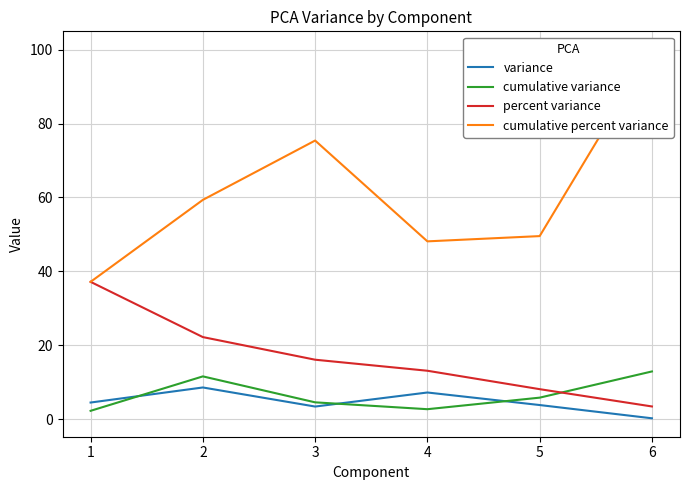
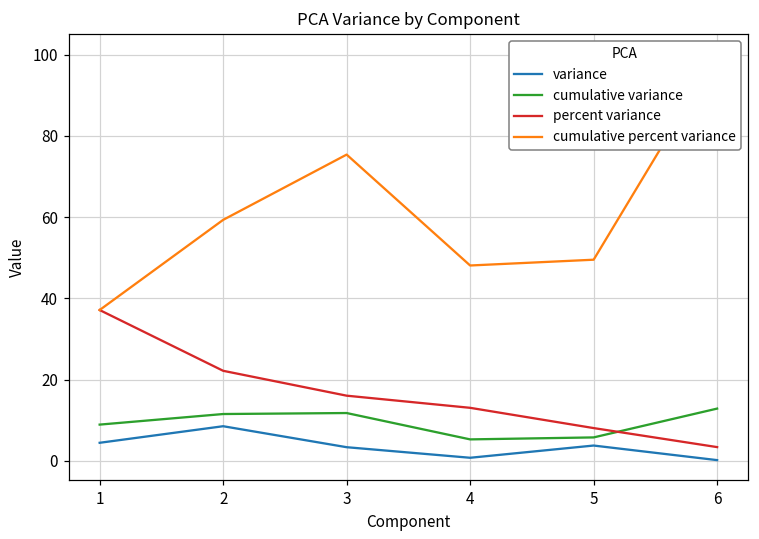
cumulative variance, 1: 2 -> 9
cumulative variance, 3: 5 -> 12
variance, 4: 7 -> 1
cumulative variance, 4: 3 -> 5
